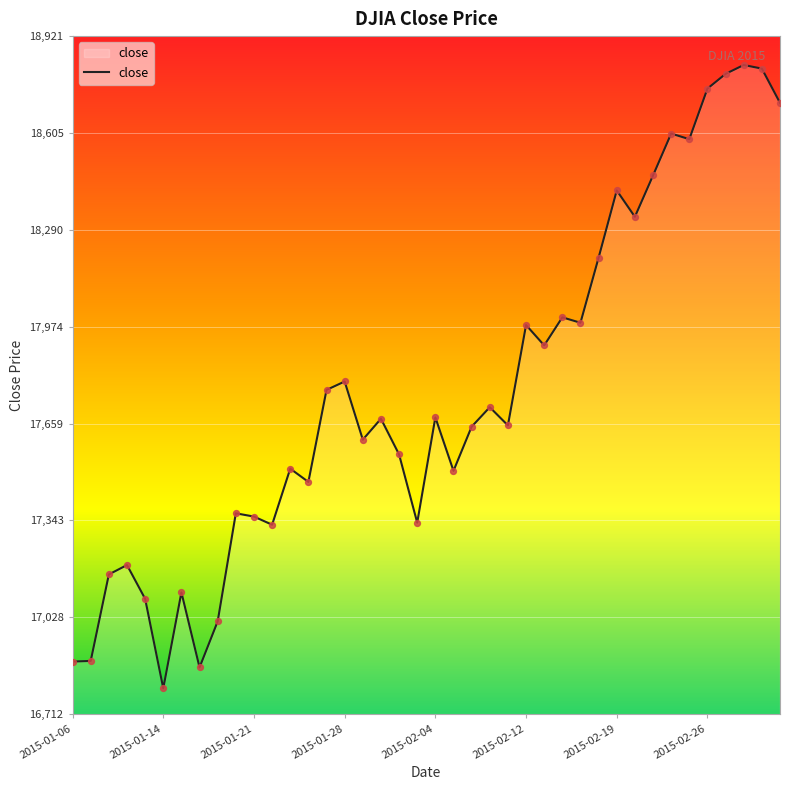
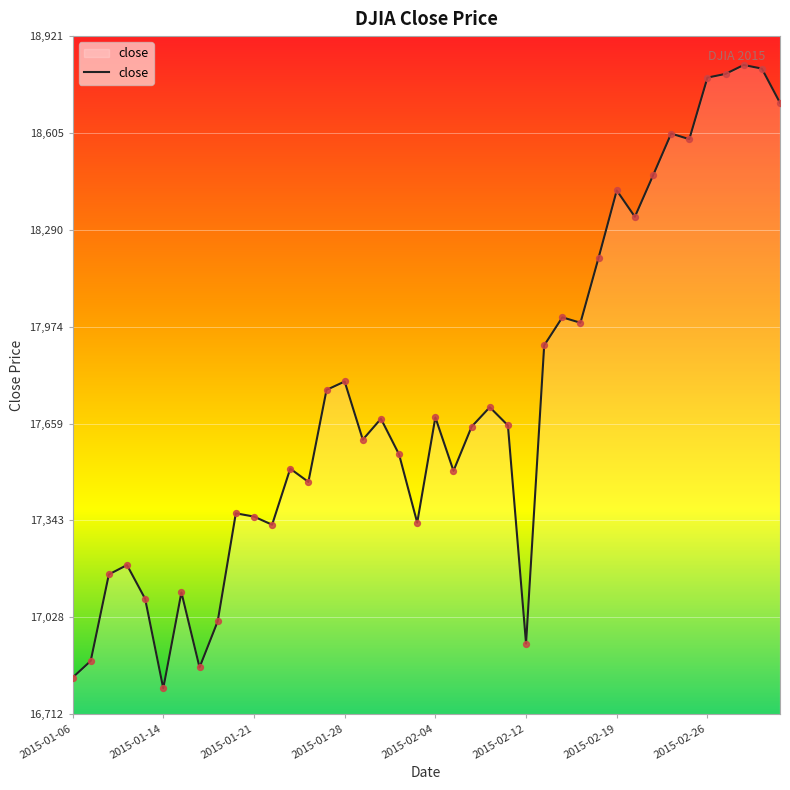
2015-01-06: 16,880 -> 16,830
2015-02-12: 17,980 -> 16,940
2015-02-26: 18,750 -> 18,790
